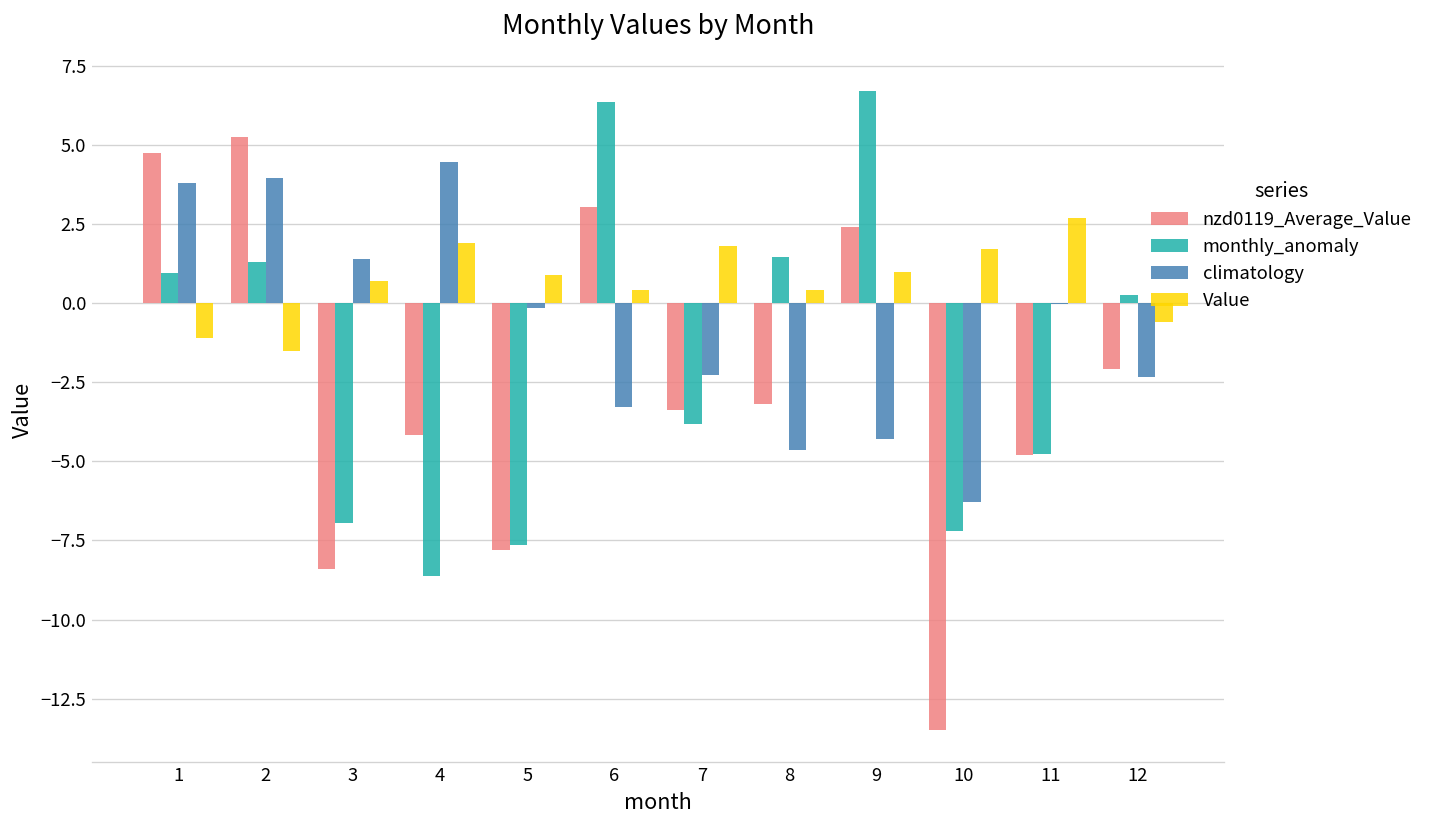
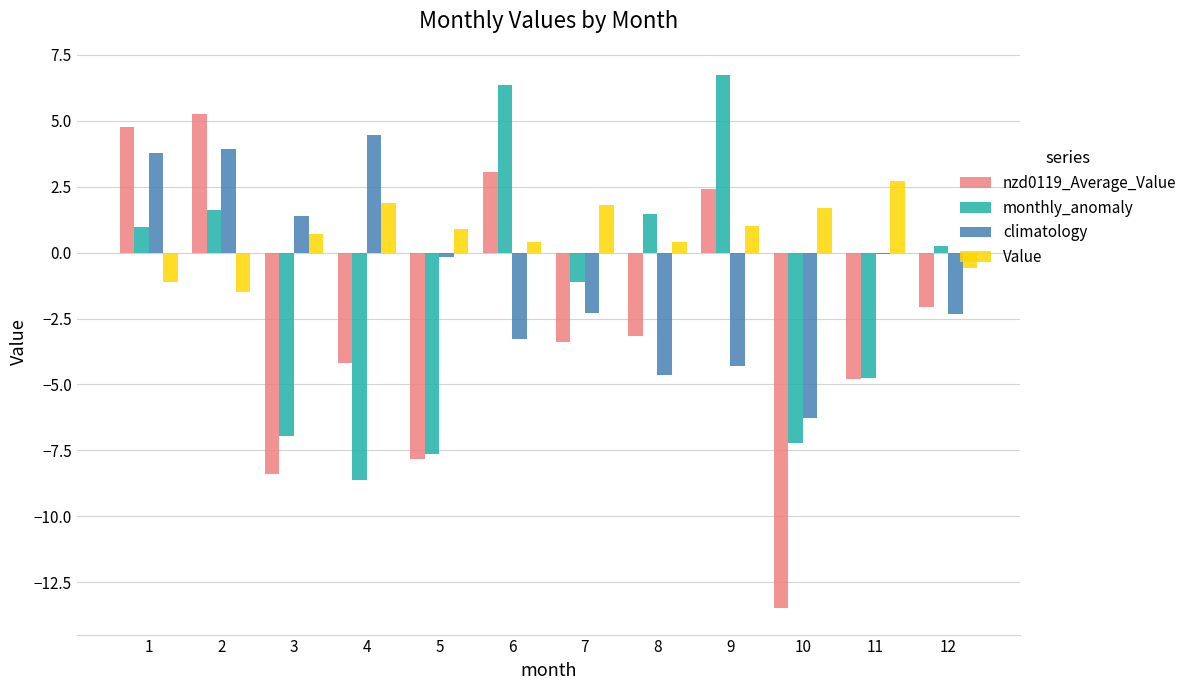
monthly_anomaly, 2: 1.3 -> 1.6
monthly_anomaly, 7: -3.8 -> -1.1
